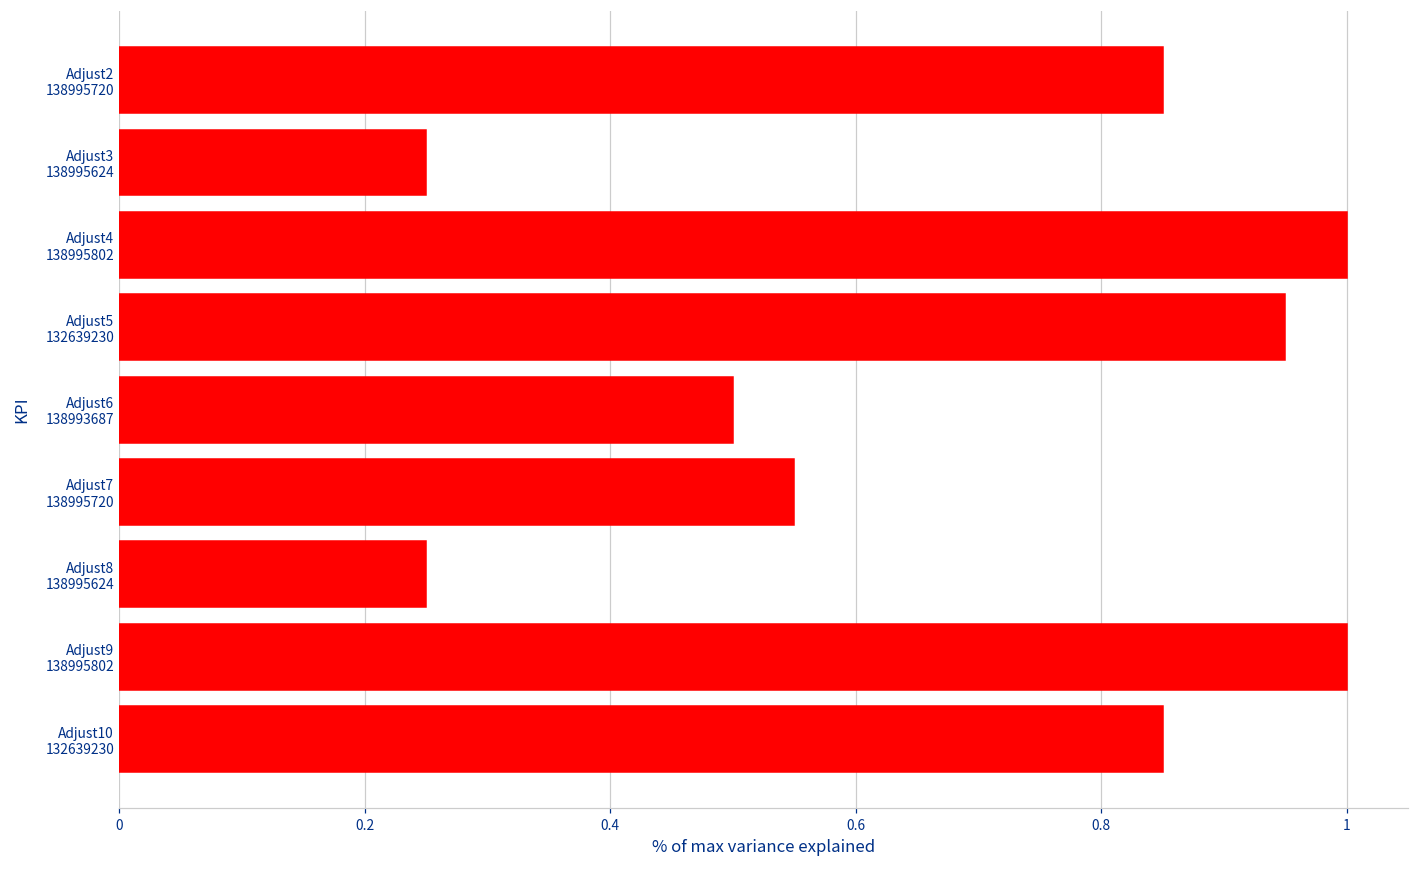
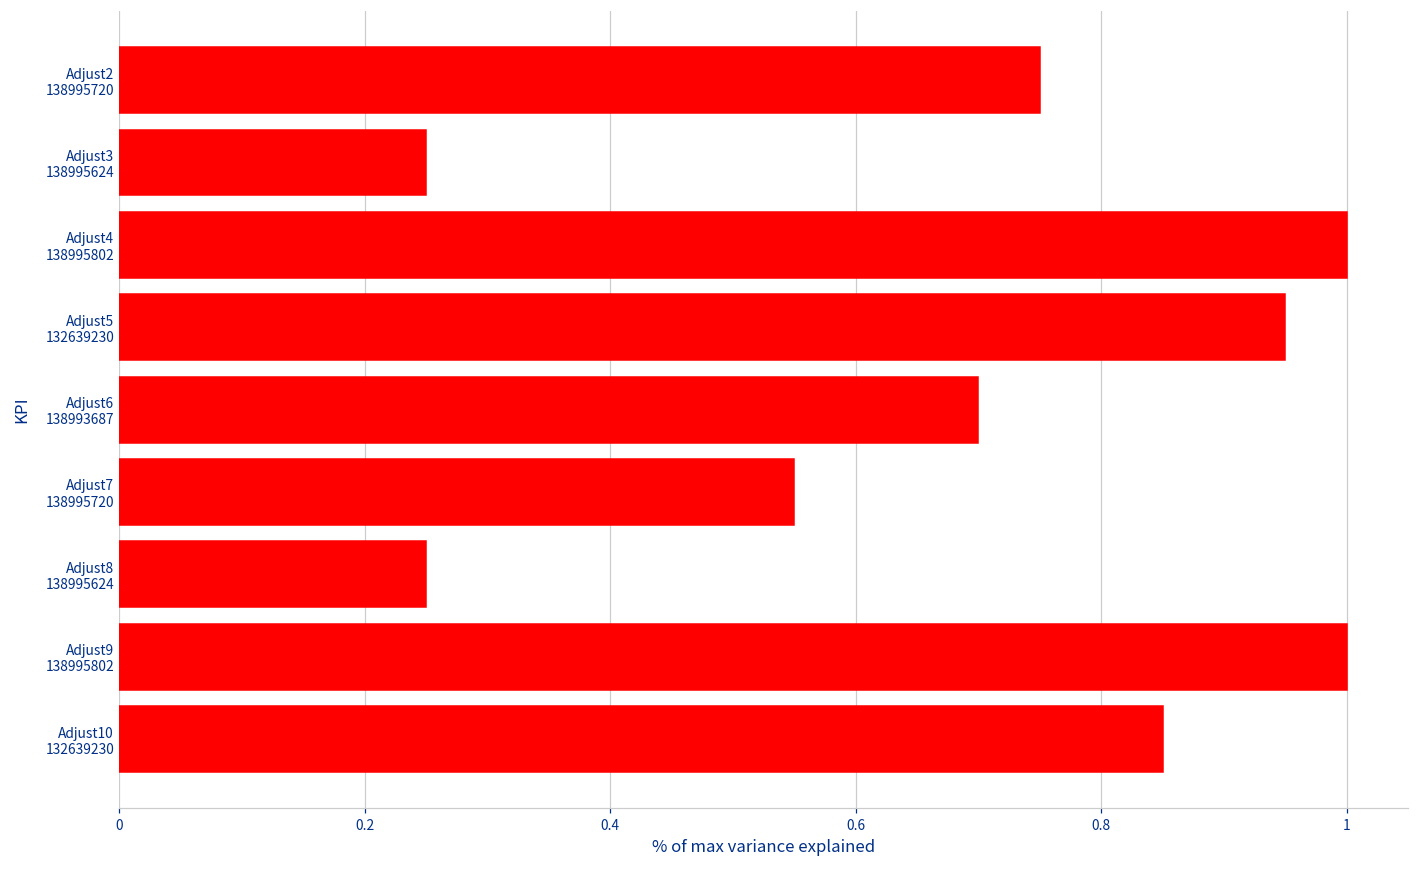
Adjust2 138995720: 0.850 -> 0.750
Adjust6 138993687: 0.500 -> 0.700
